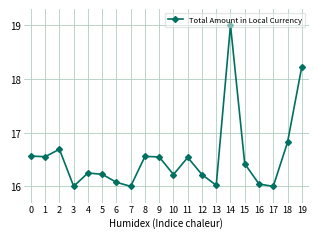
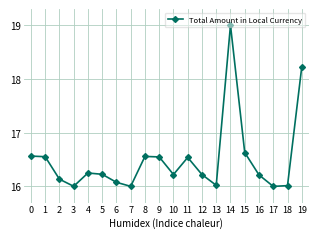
2: 16.7 -> 16.1
15: 16.4 -> 16.6
16: 16.0 -> 16.2
18: 16.8 -> 16.0
